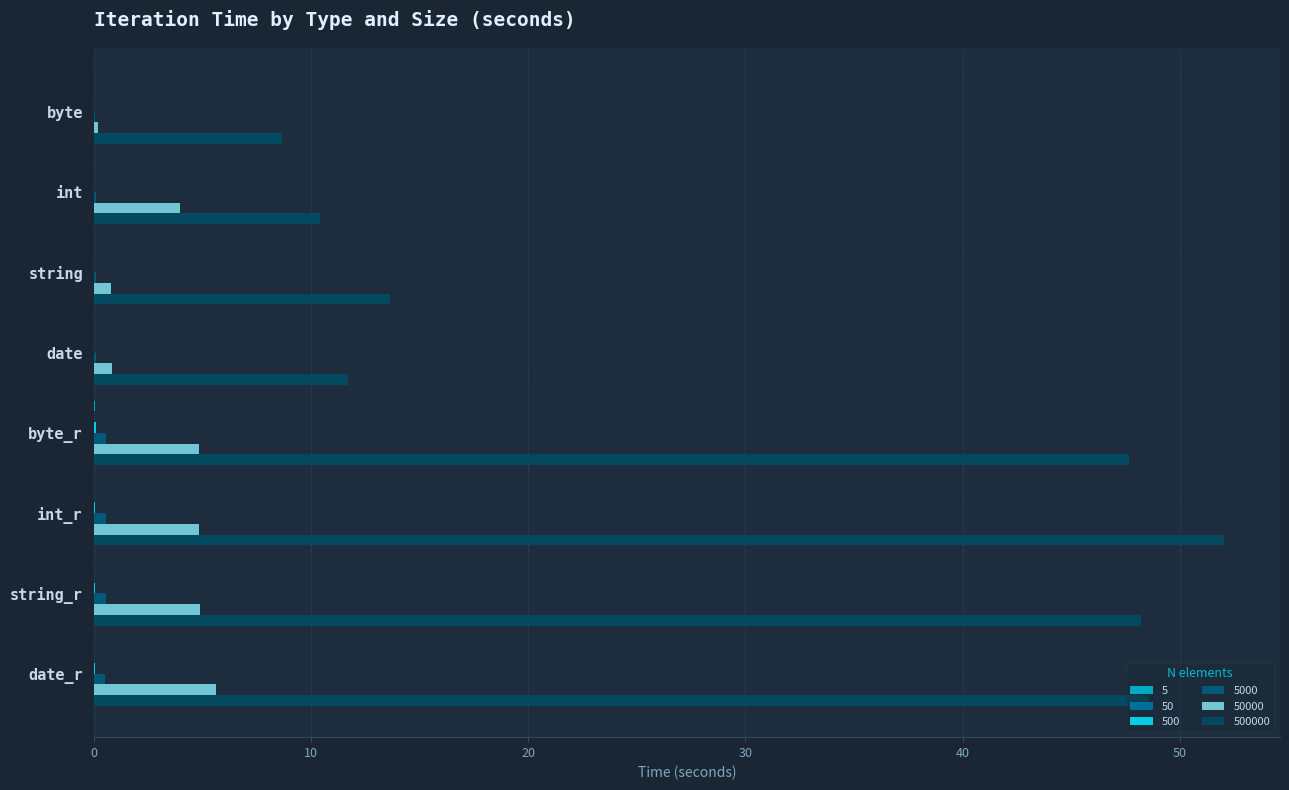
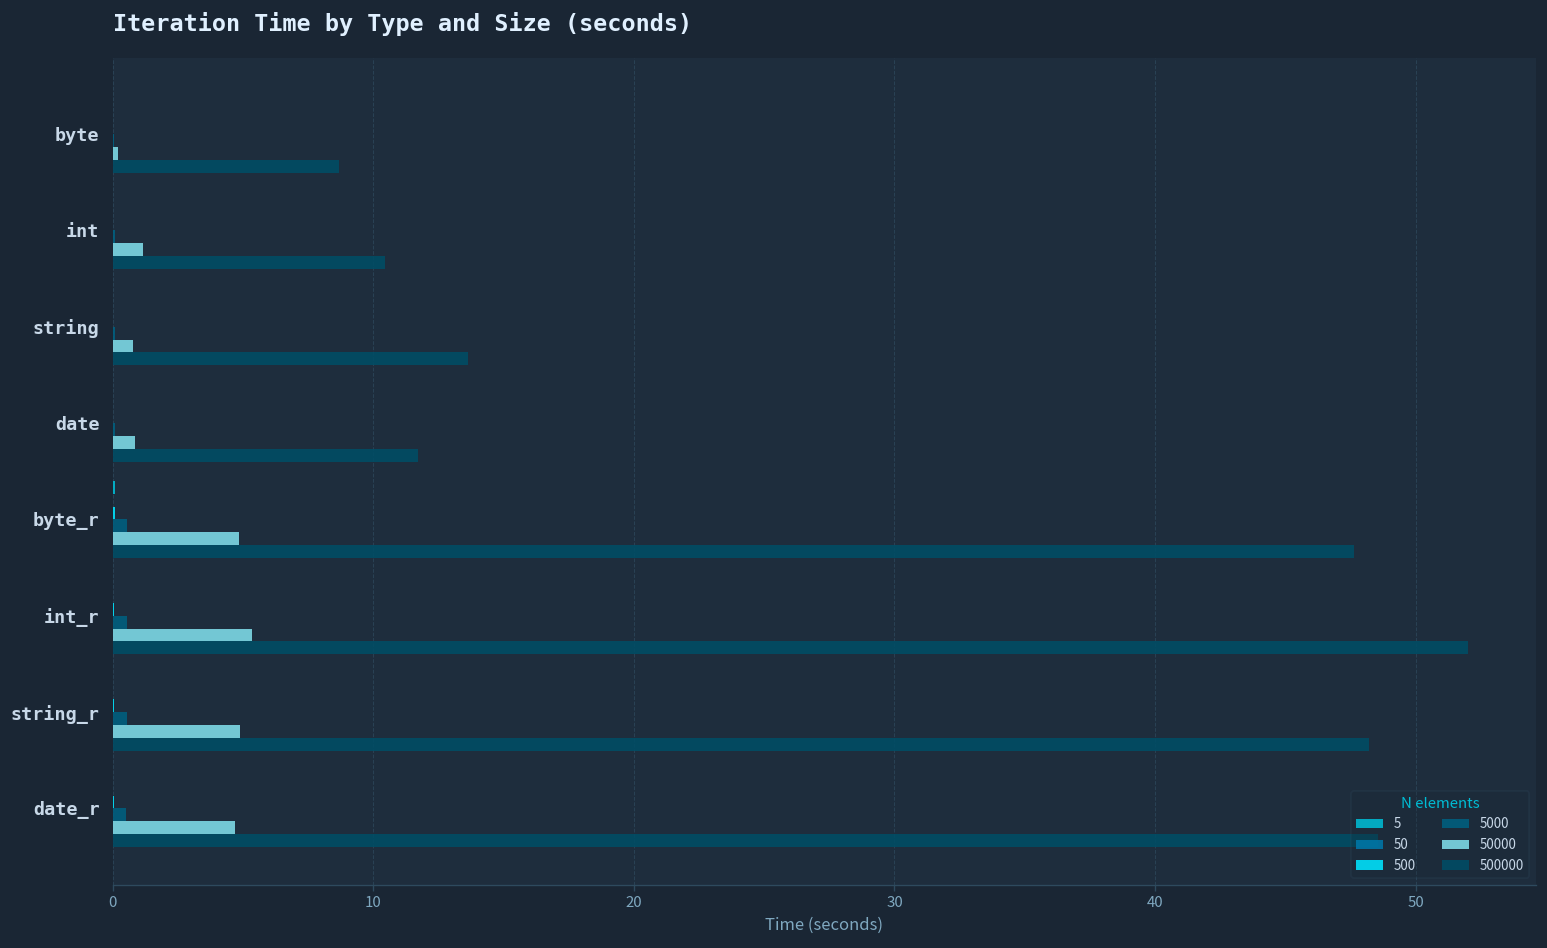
50000, int: 3.9 -> 1.1
50000, int_r: 4.8 -> 5.3
50000, date_r: 5.6 -> 4.7
